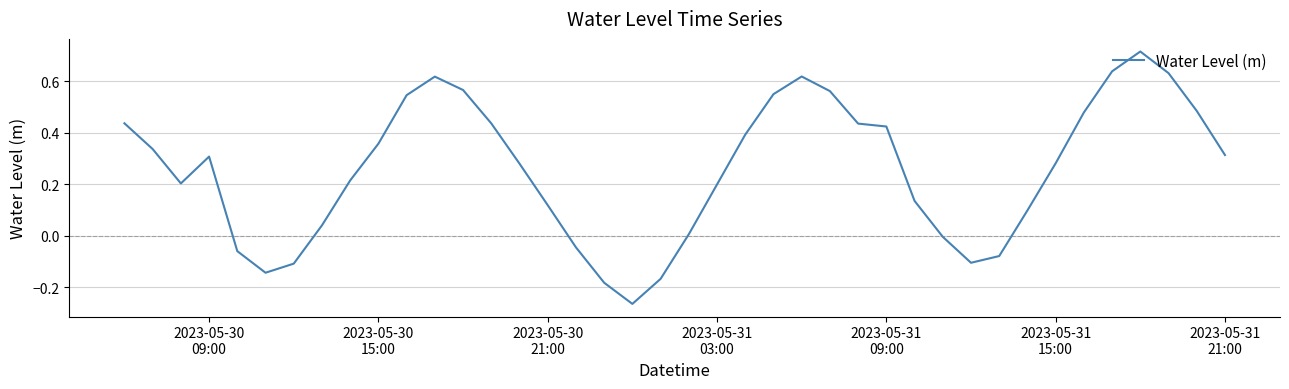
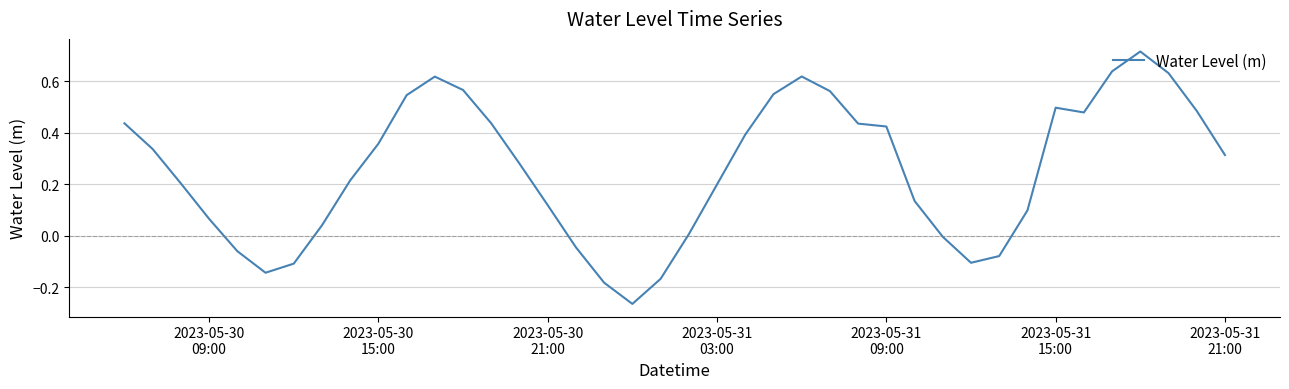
2023-05-30 09:00: 0.31 -> 0.07
2023-05-31 15:00: 0.28 -> 0.50
